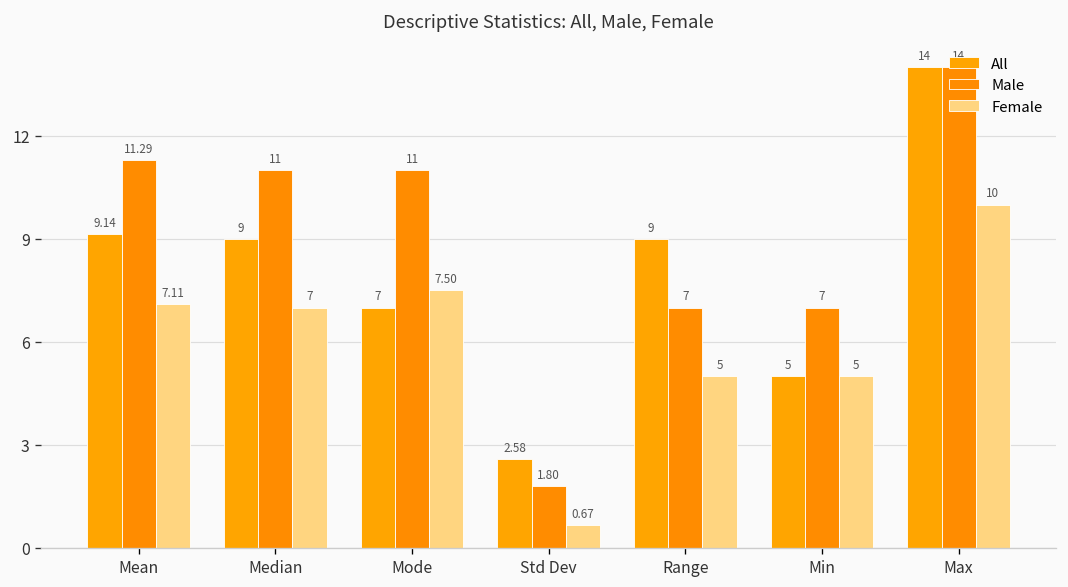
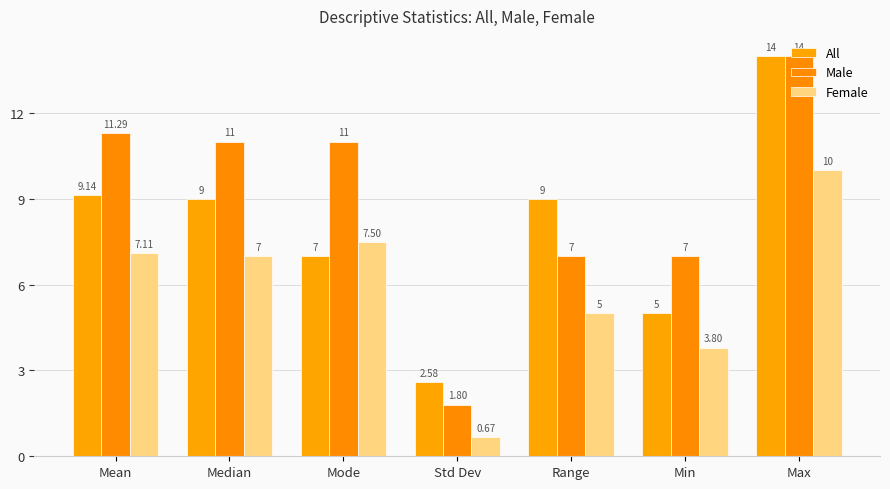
Female, Min: 5 -> 3.80
